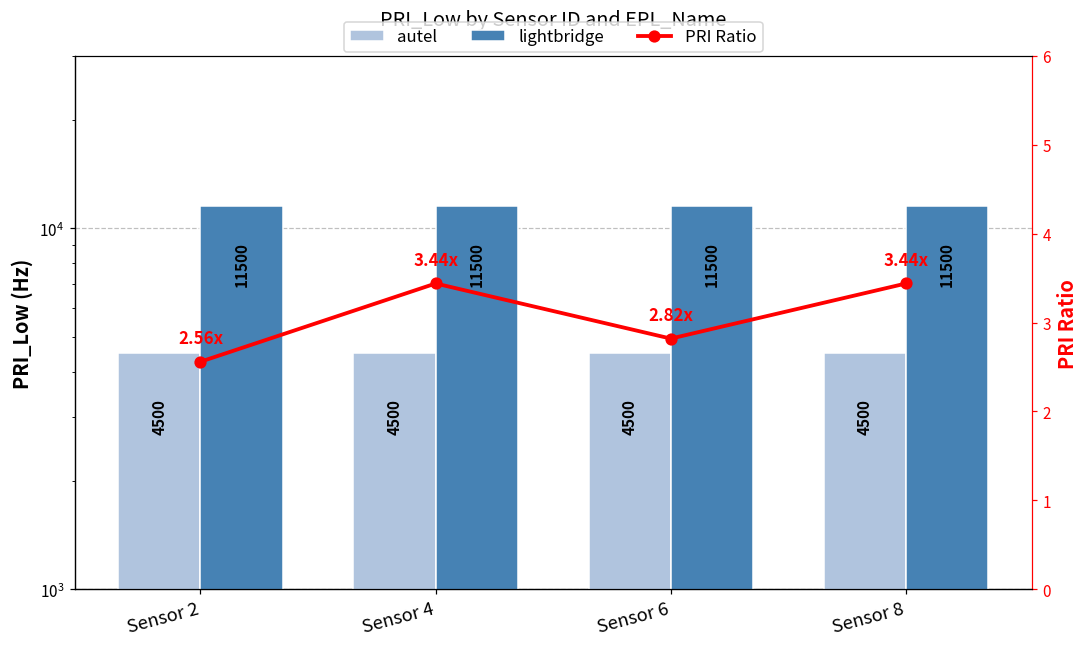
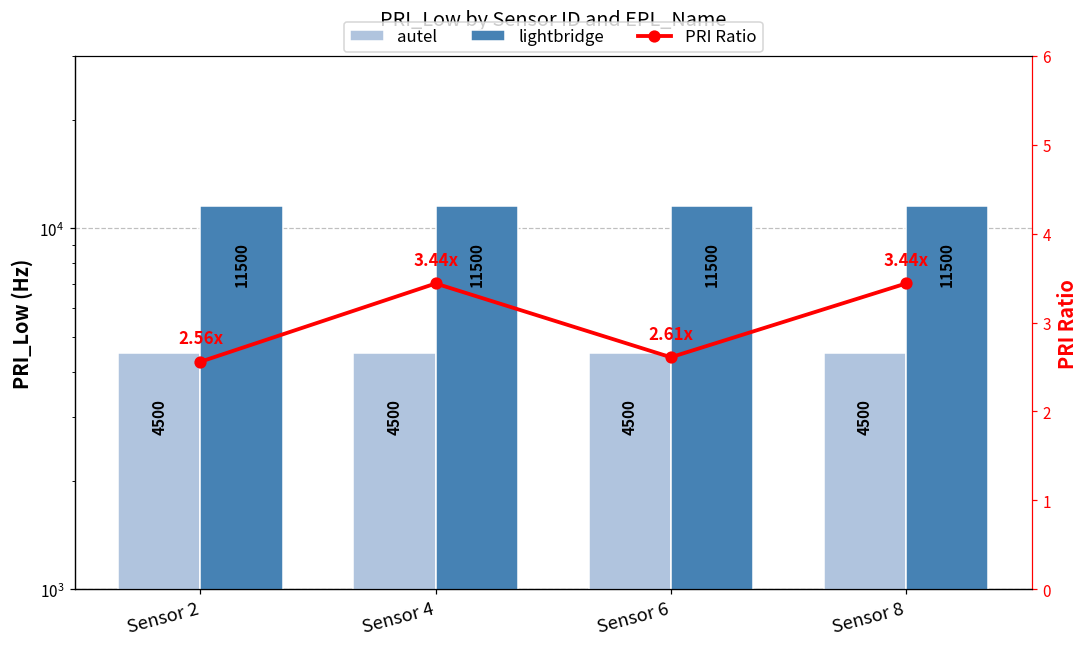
PRI Ratio, Sensor 6: 2.82x -> 2.61x
